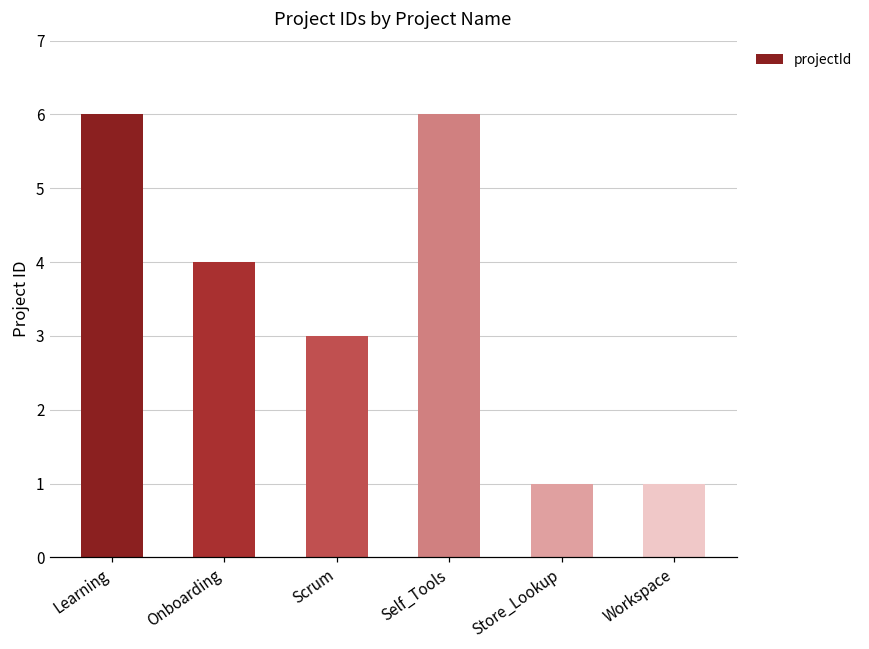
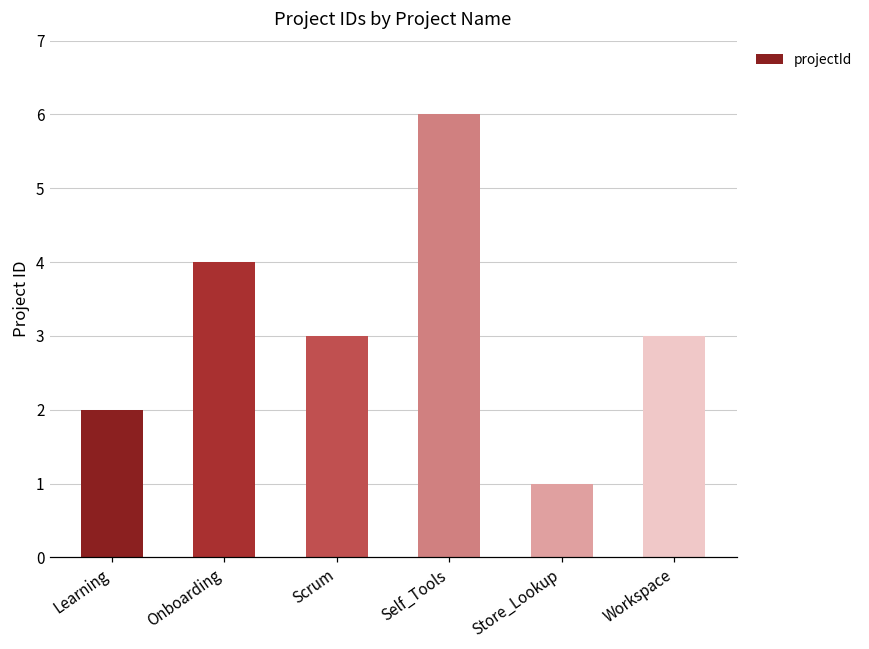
Learning: 6 -> 2
Workspace: 1 -> 3
